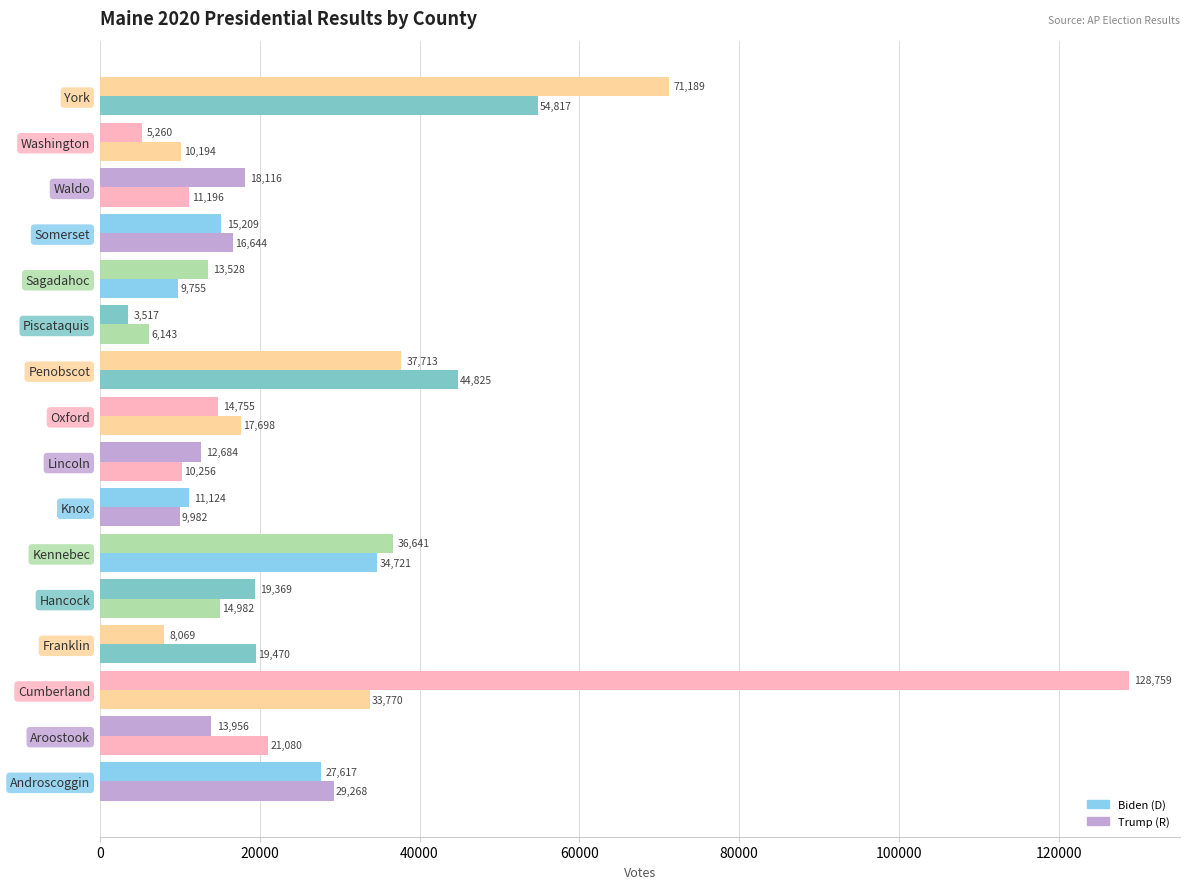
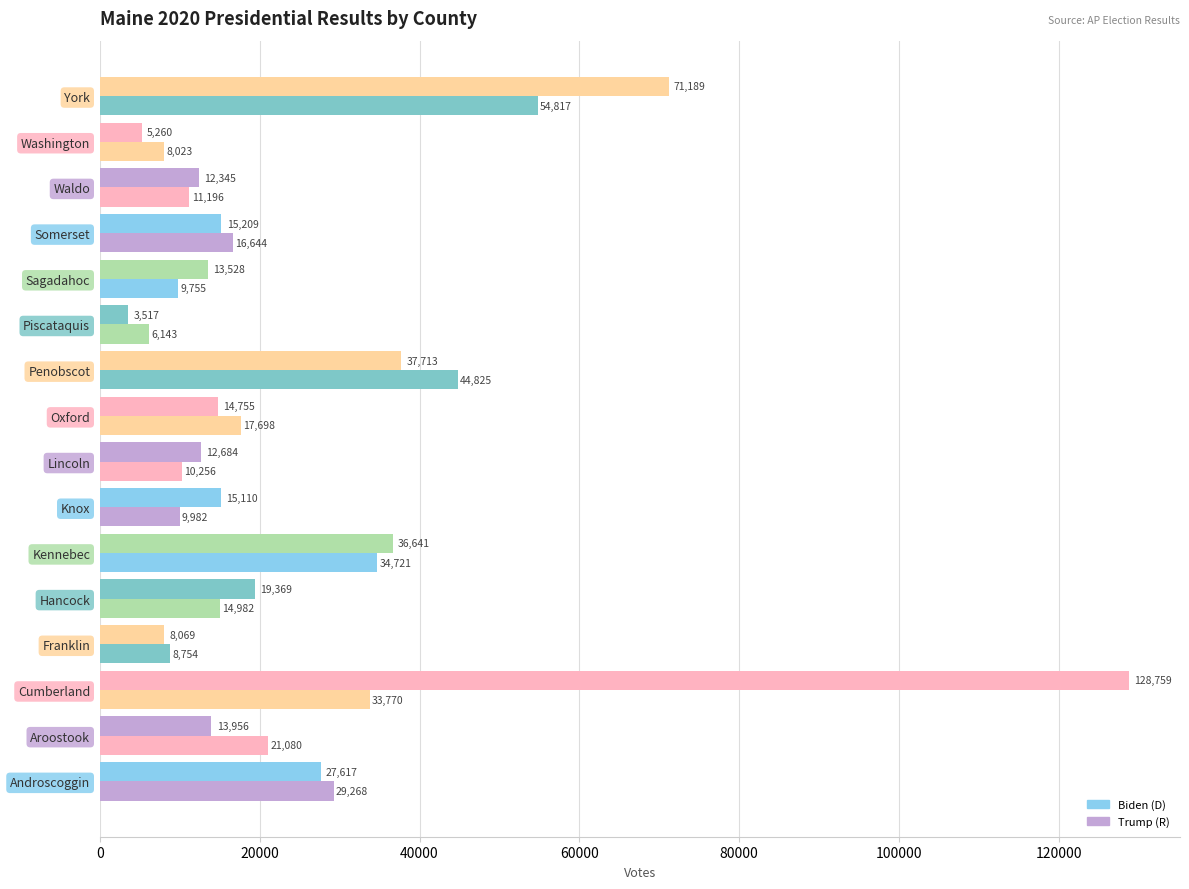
Trump (R), Washington: 10,194 -> 8,023
Biden (D), Waldo: 18,116 -> 12,345
Biden (D), Knox: 11,124 -> 15,110
Trump (R), Franklin: 19,470 -> 8,754
